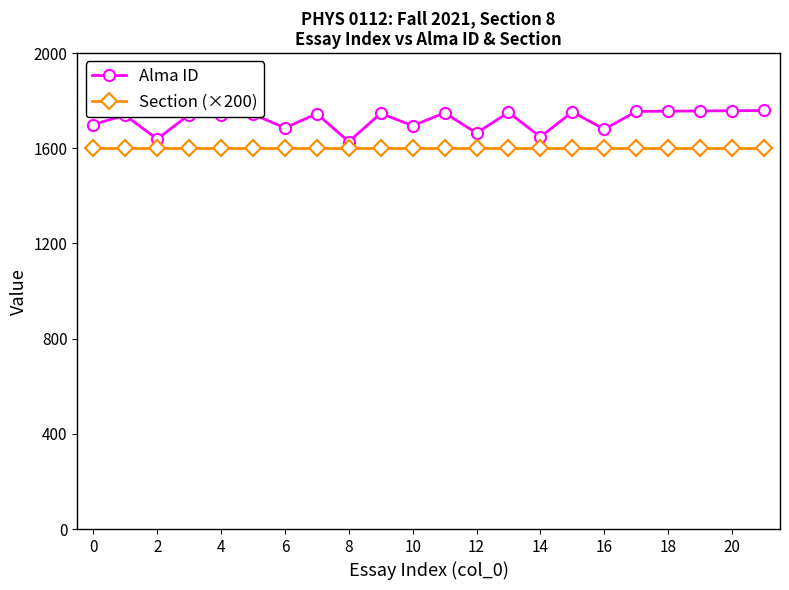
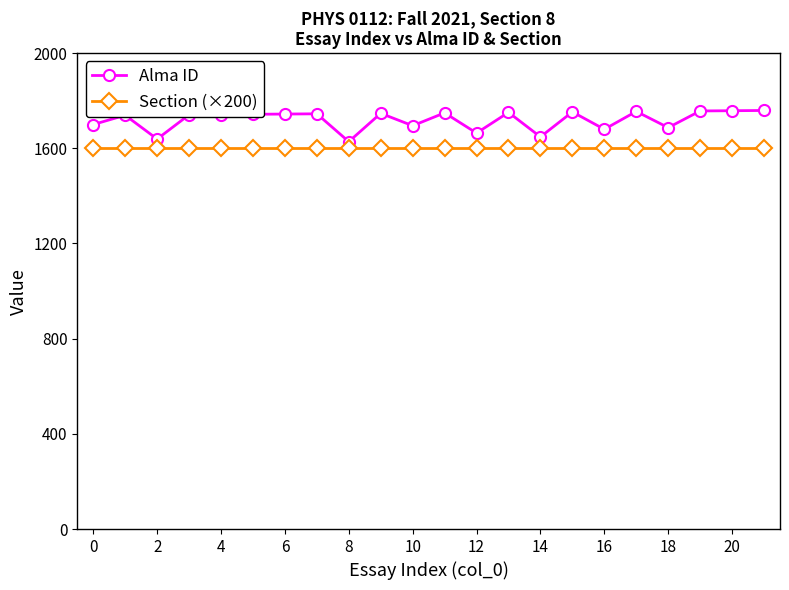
Alma ID, 6: 1690 -> 1740
Alma ID, 18: 1760 -> 1690
